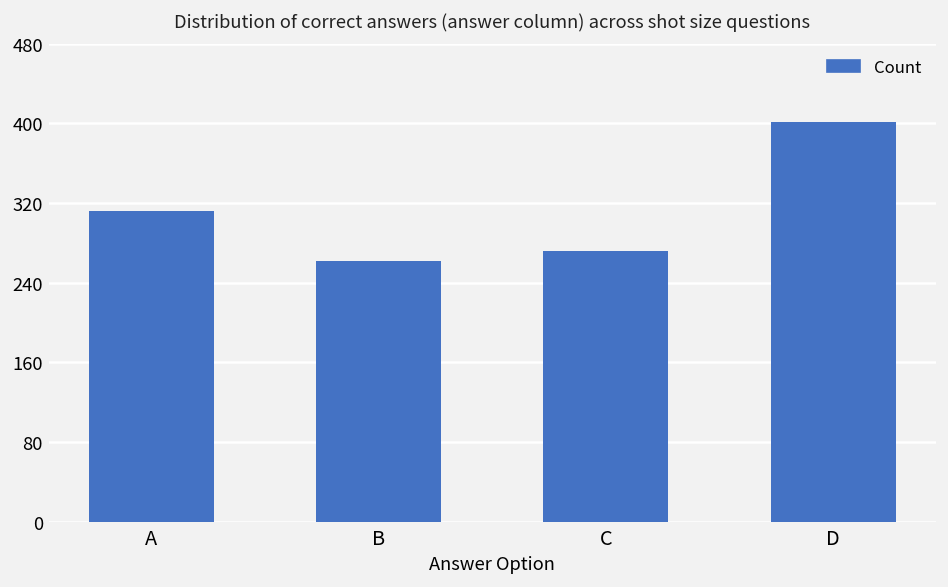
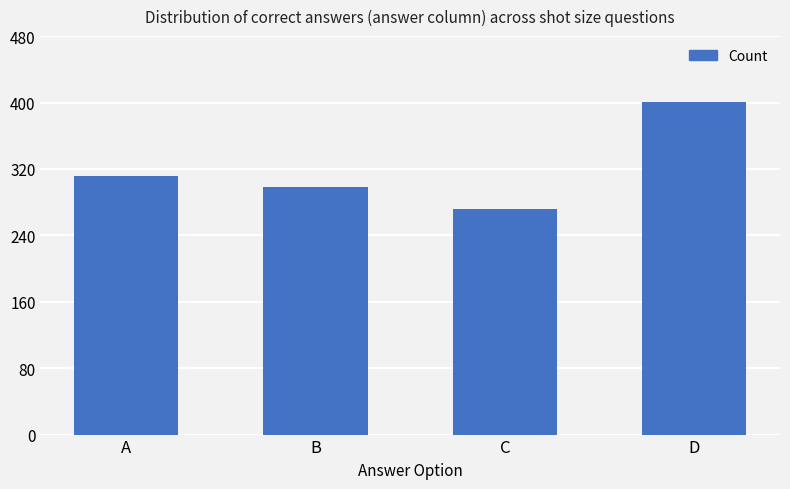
B: 260 -> 300
